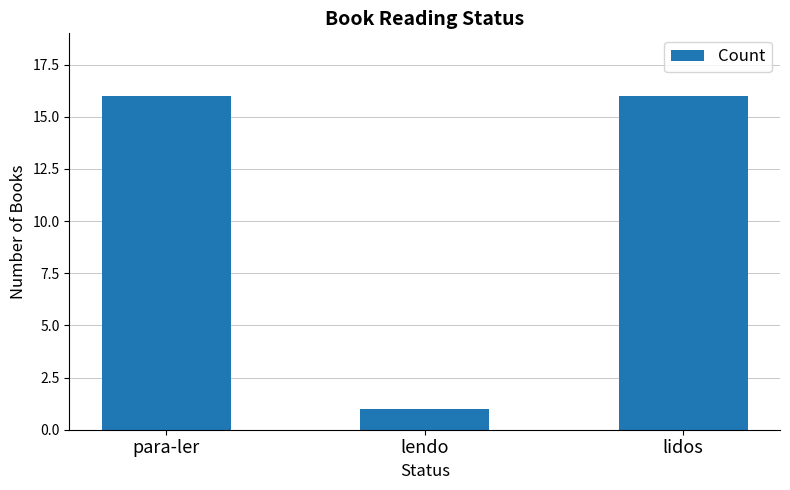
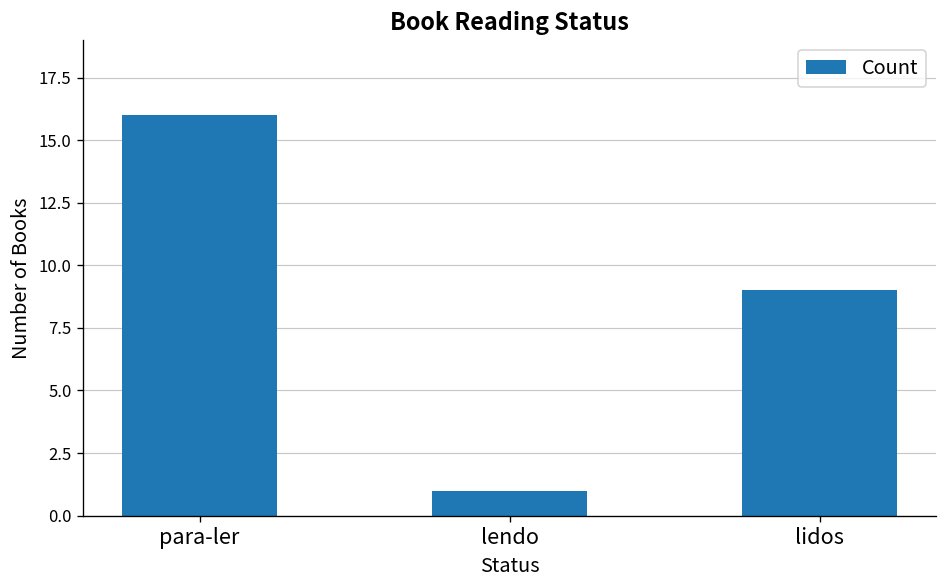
lidos: 16 -> 9
